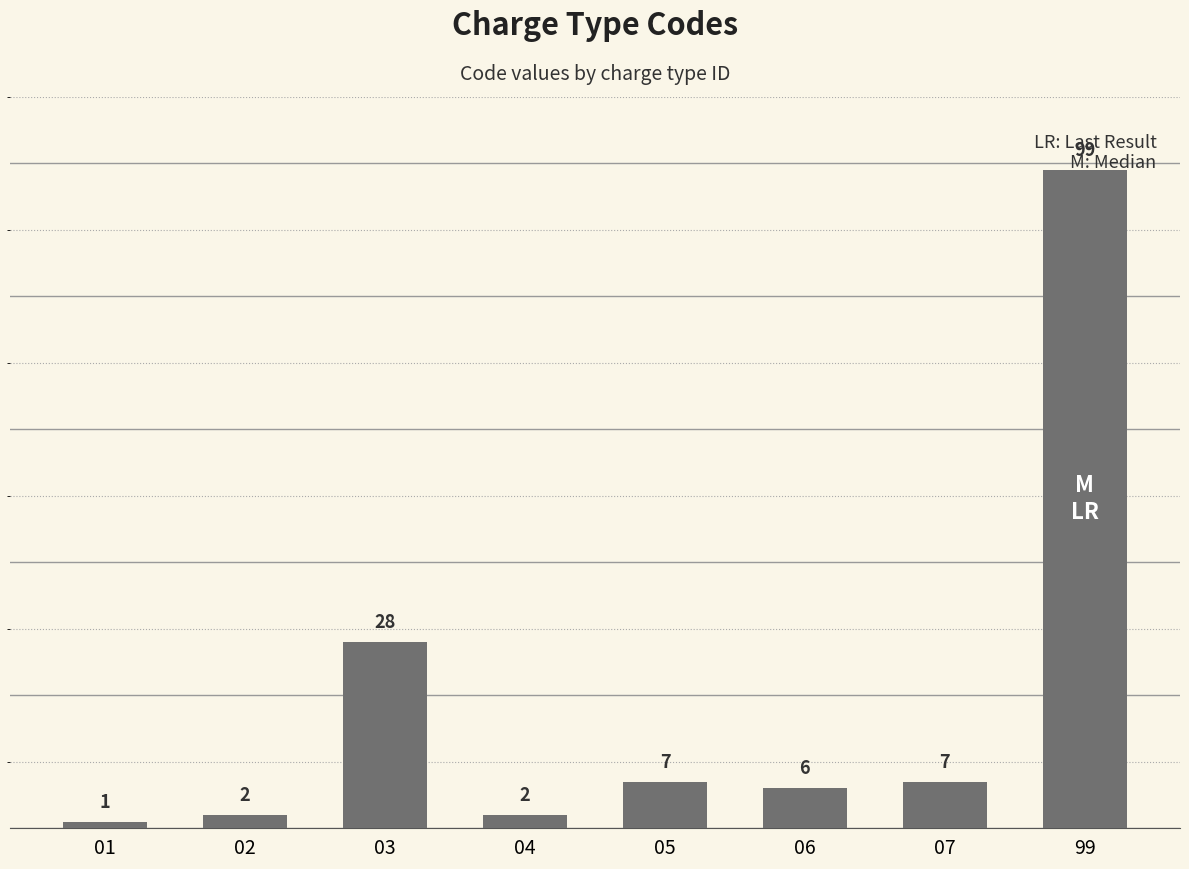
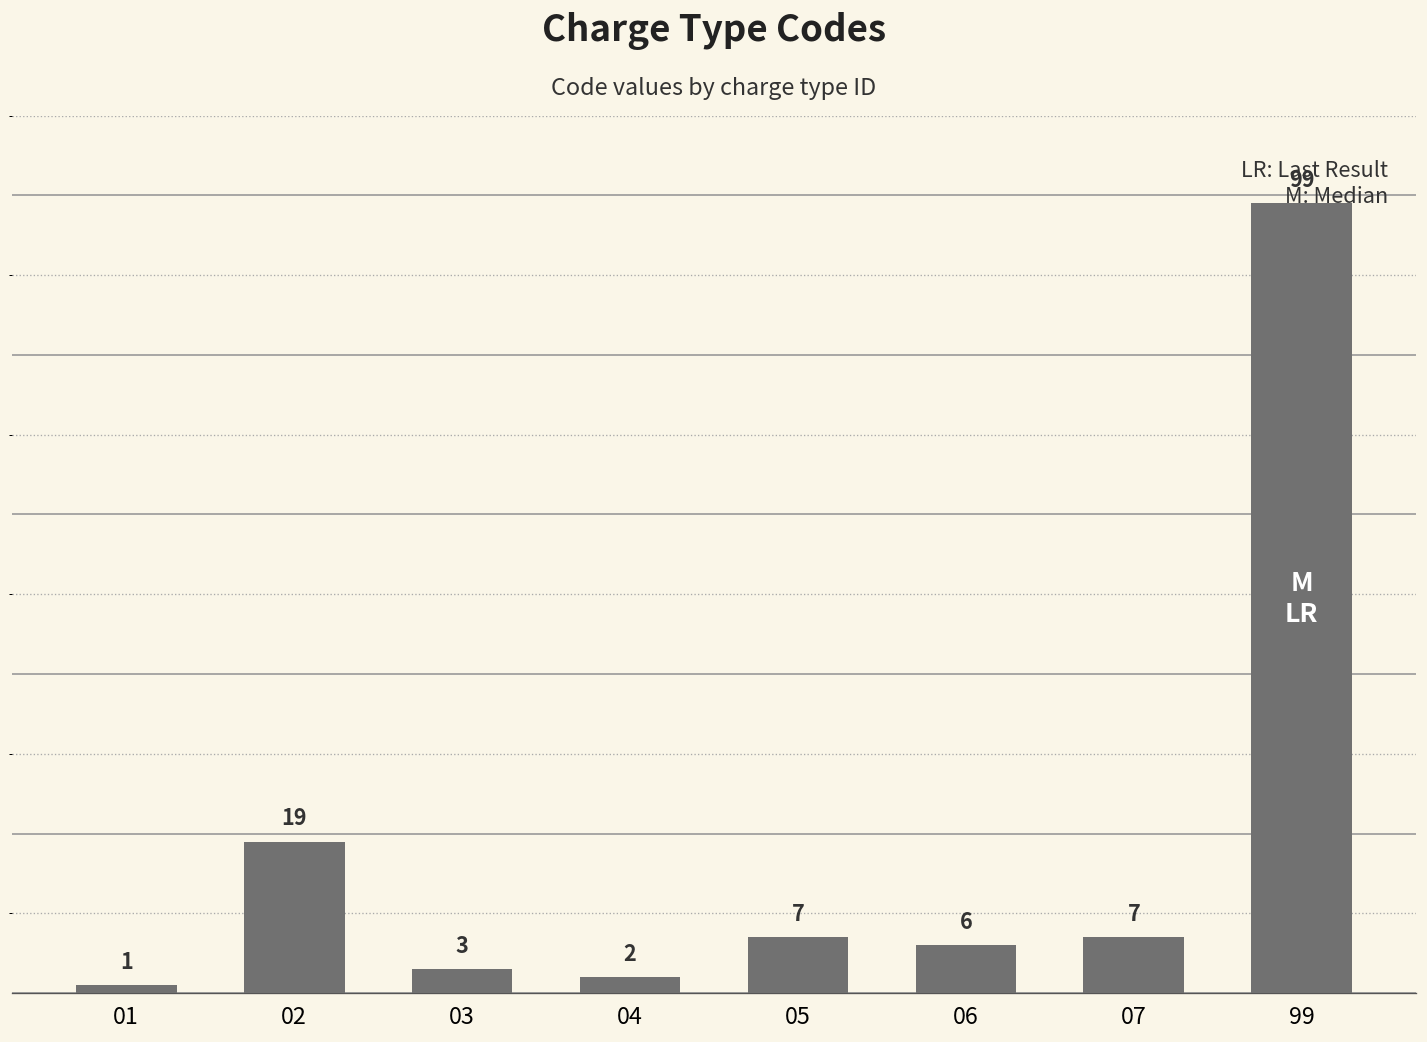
02: 2 -> 19
03: 28 -> 3
